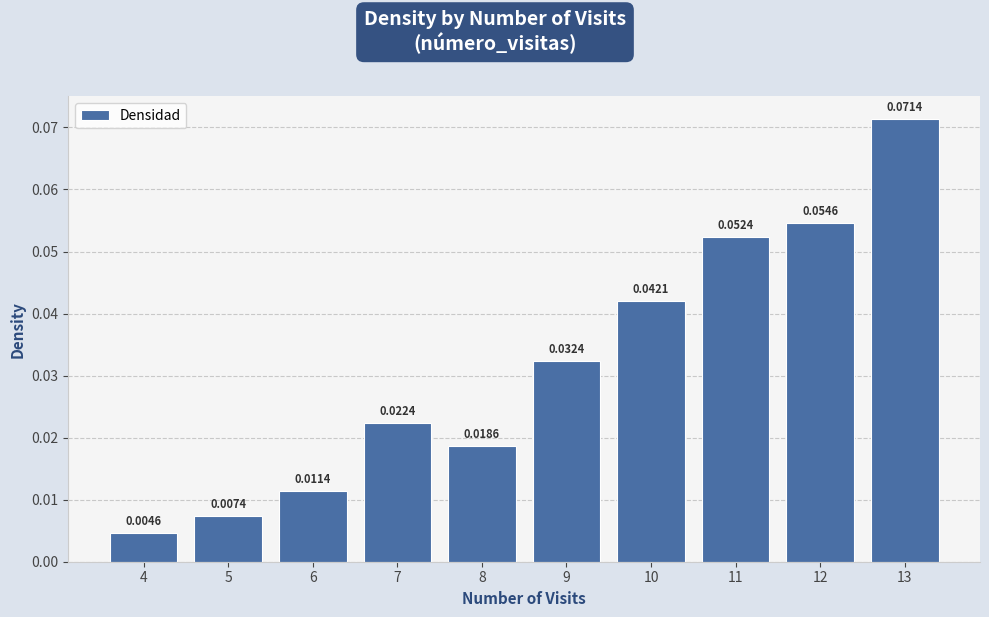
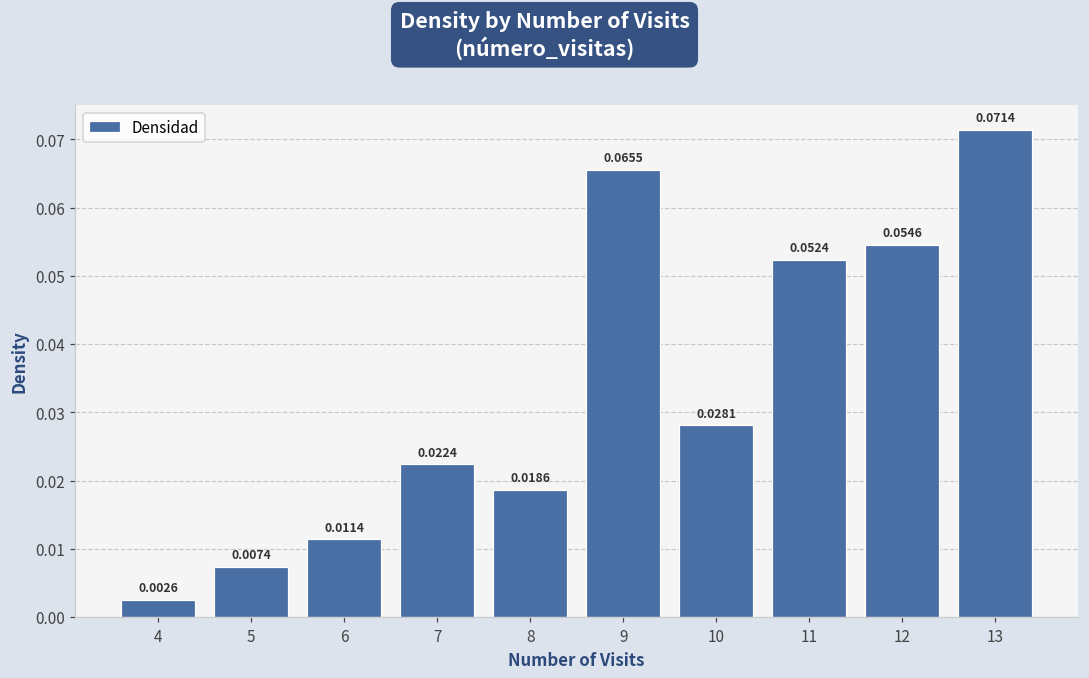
4: 0.0046 -> 0.0026
9: 0.0324 -> 0.0655
10: 0.0421 -> 0.0281
